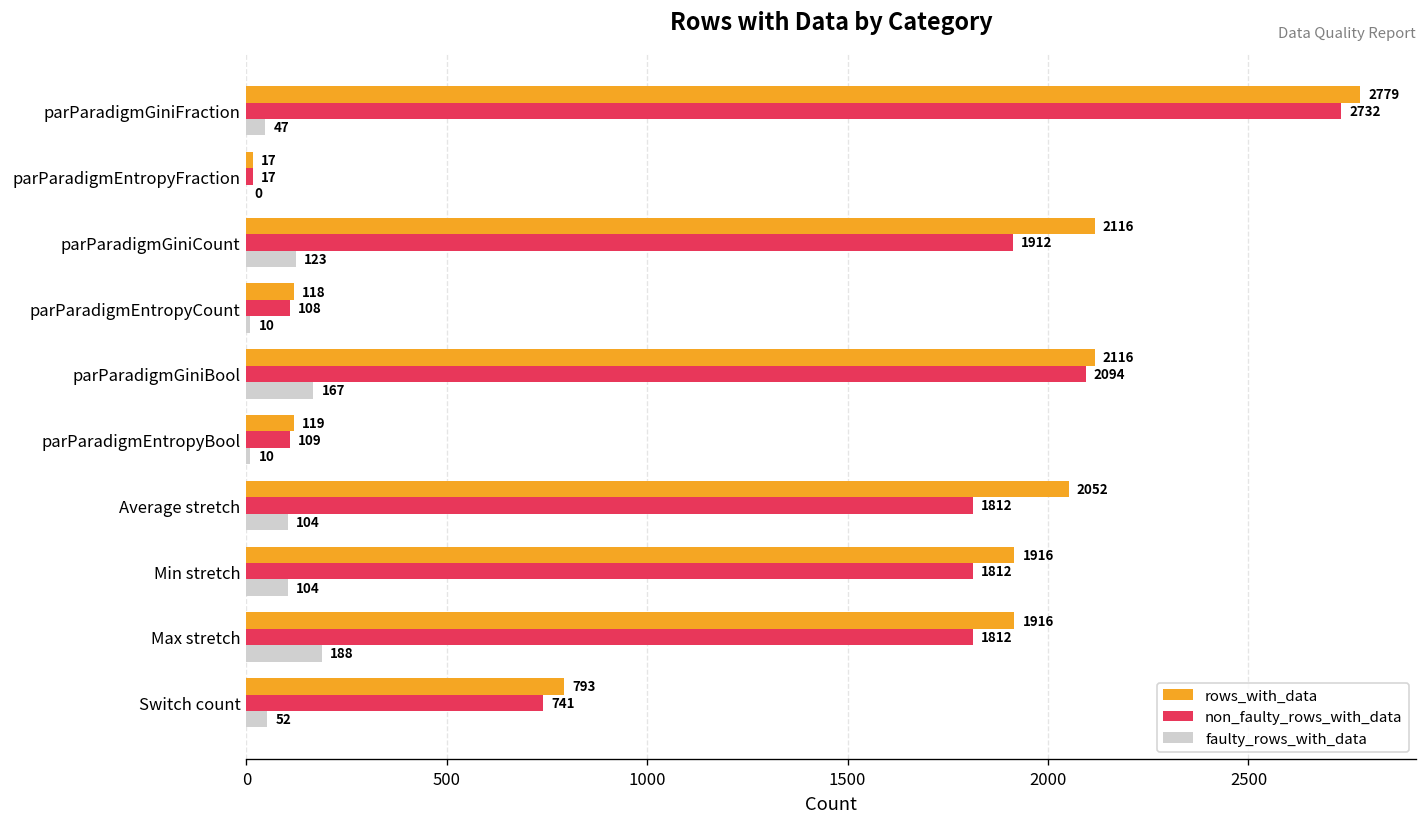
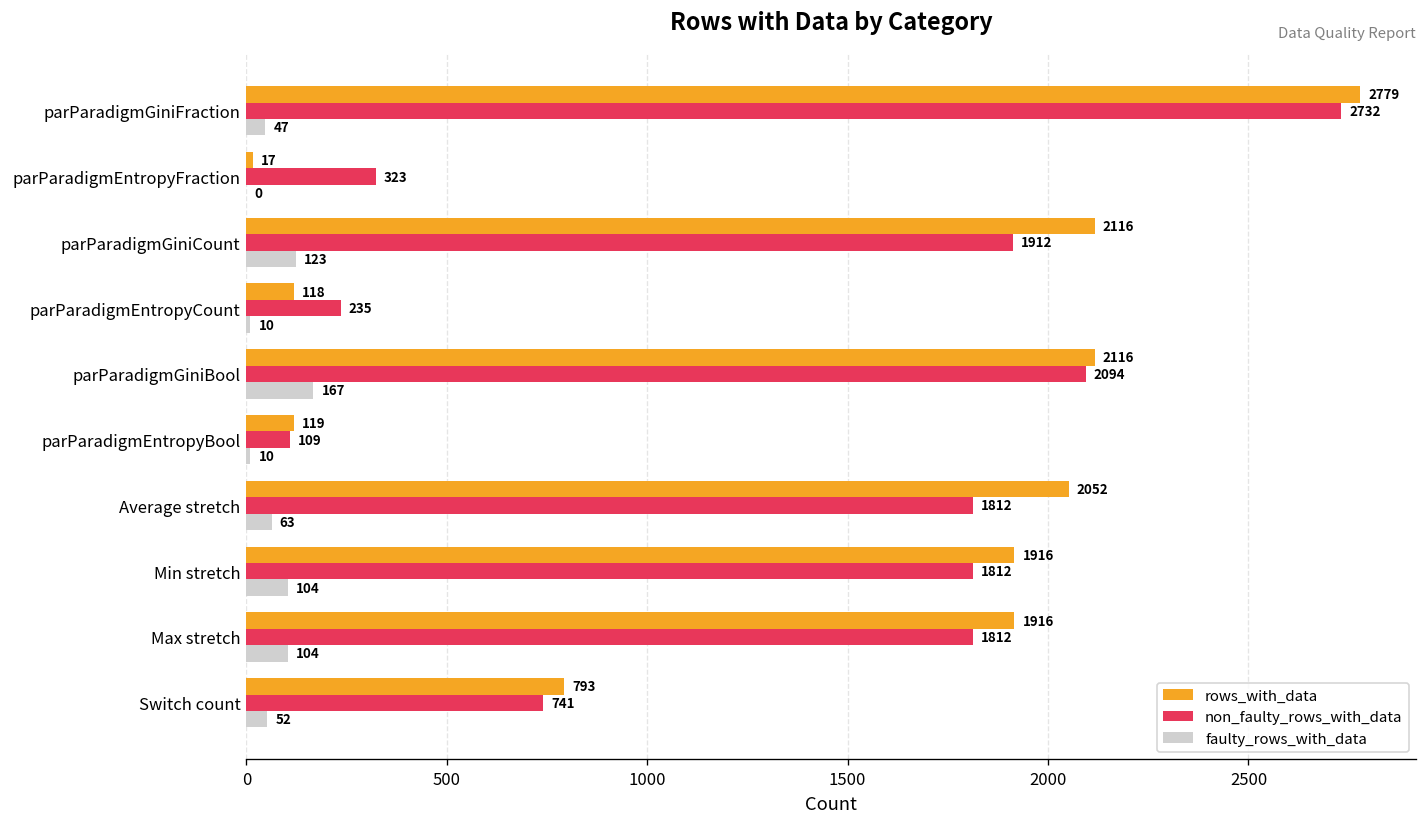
non_faulty_rows_with_data, parParadigmEntropyFraction: 17 -> 323
non_faulty_rows_with_data, parParadigmEntropyCount: 108 -> 235
faulty_rows_with_data, Average stretch: 104 -> 63
faulty_rows_with_data, Max stretch: 188 -> 104
